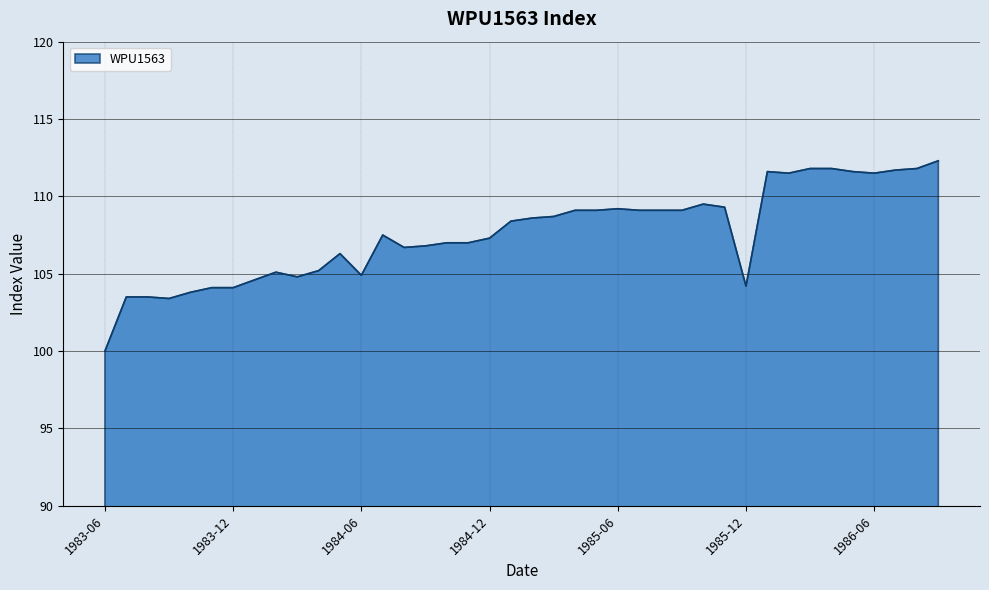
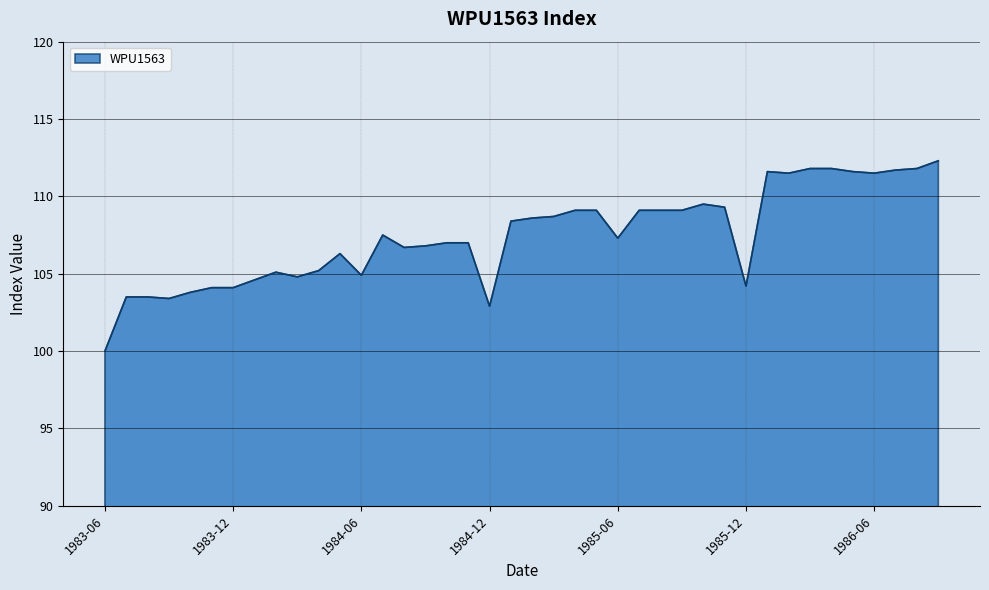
1984-12: 107.3 -> 102.9
1985-06: 109.2 -> 107.3
